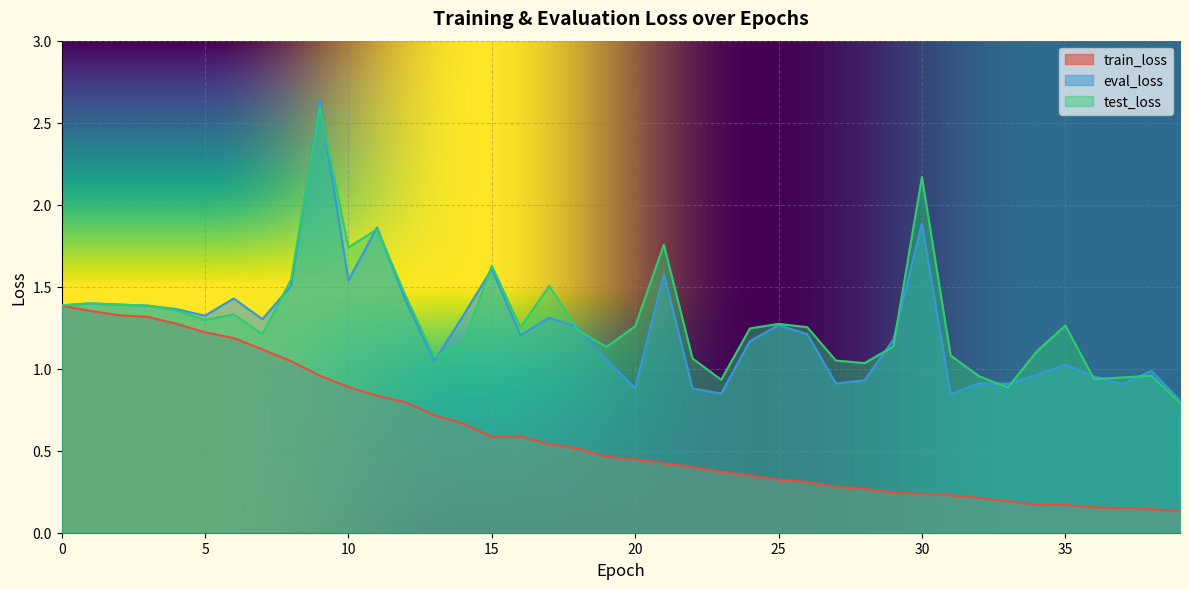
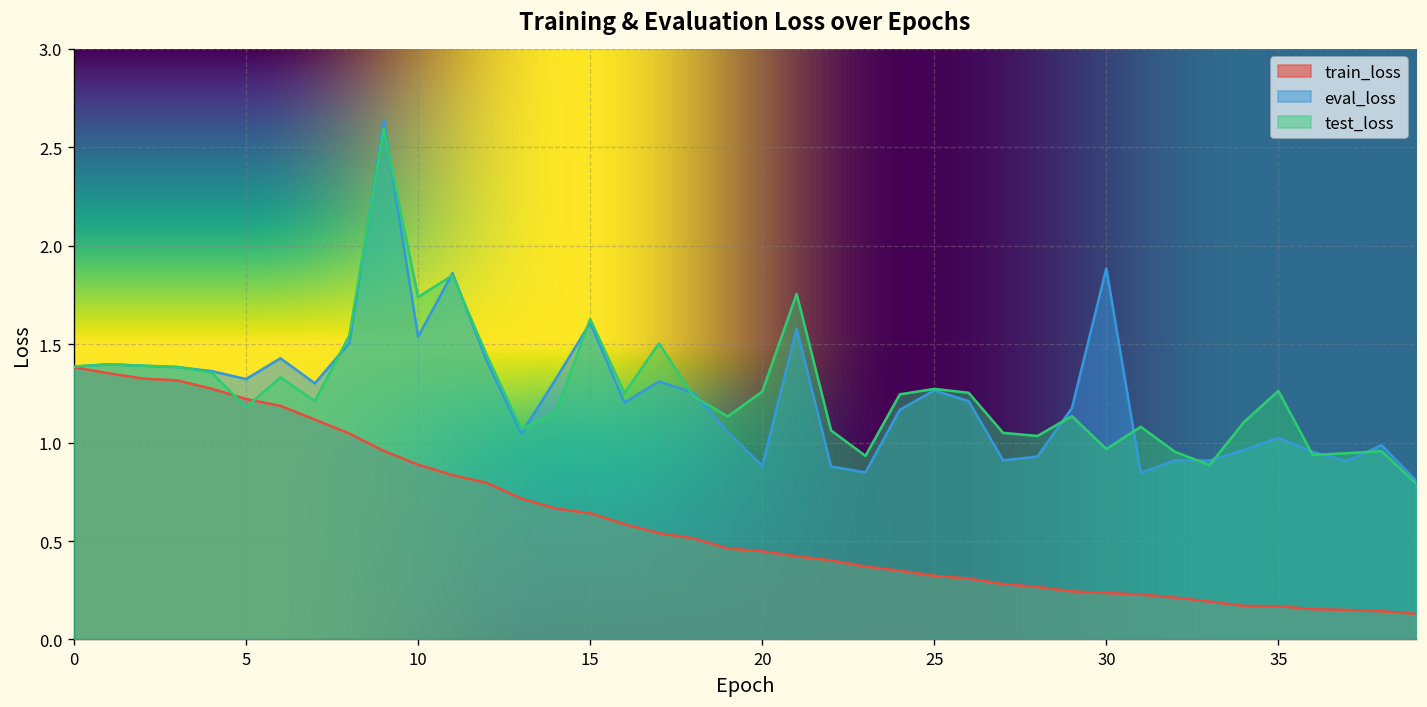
test_loss, 5: 1.30 -> 1.18
train_loss, 15: 0.58 -> 0.64
test_loss, 30: 2.17 -> 0.97
